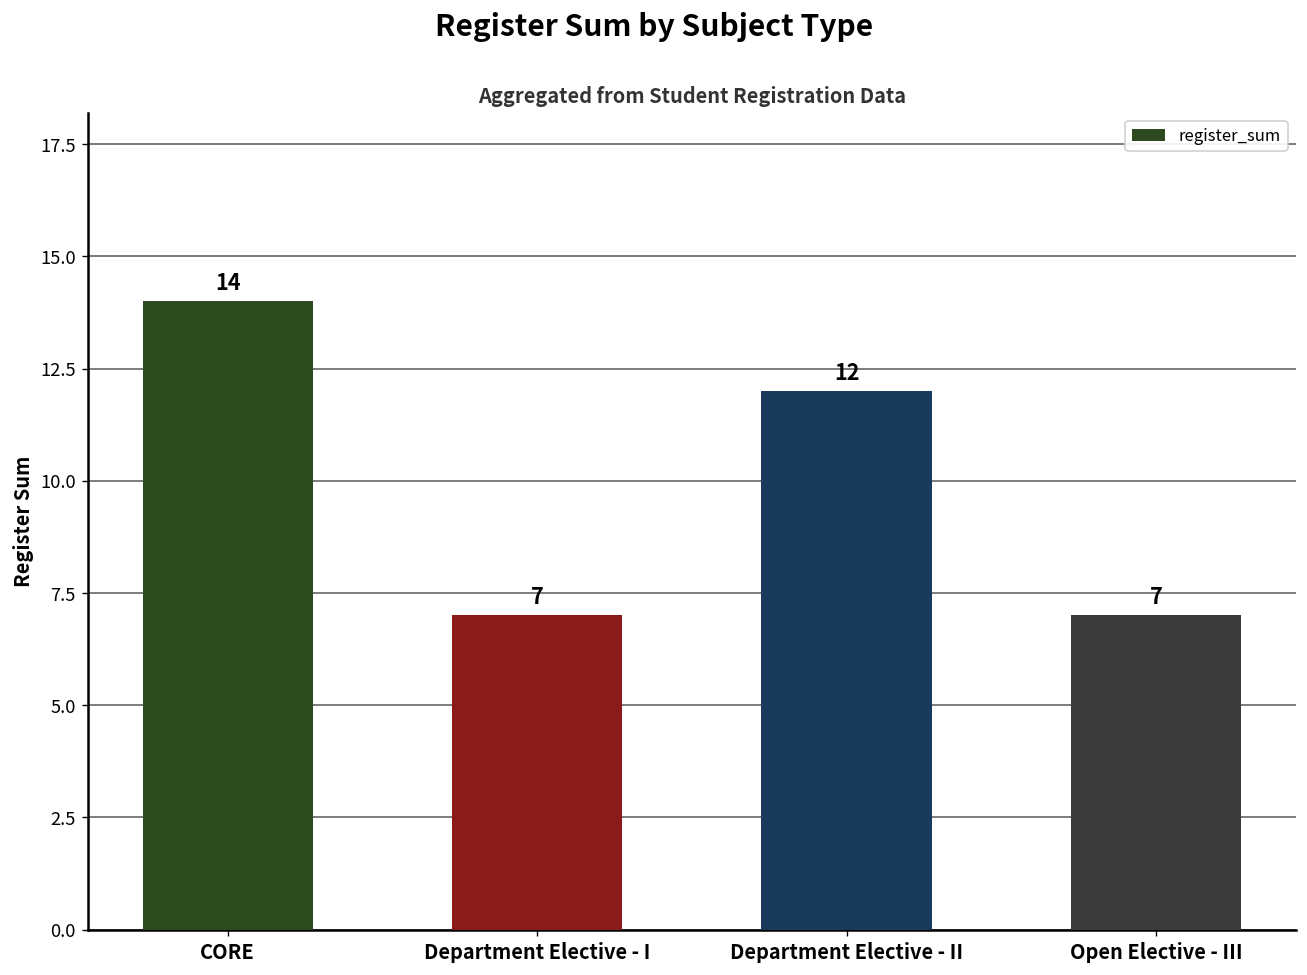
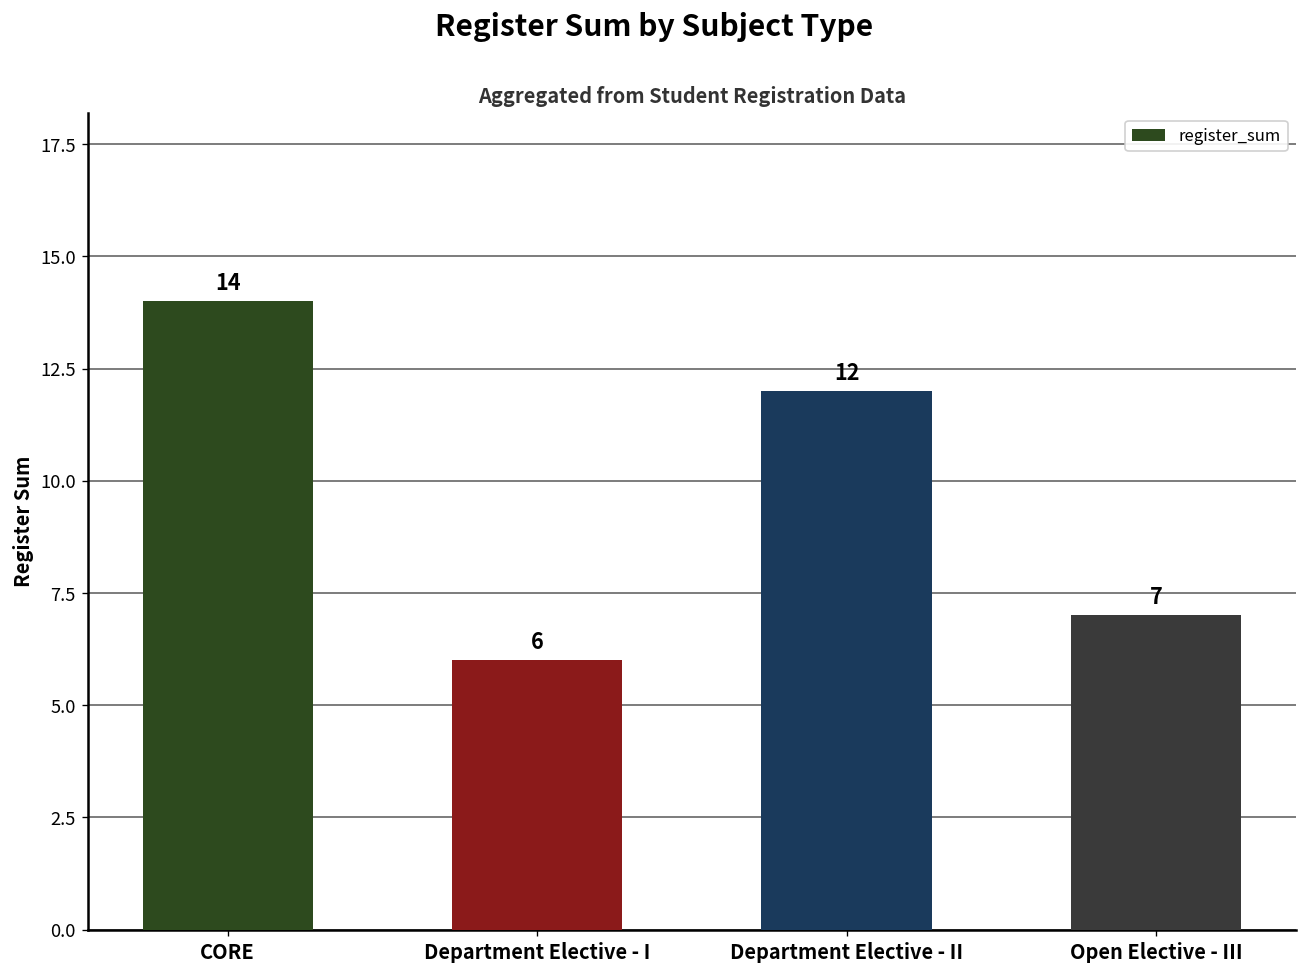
Department Elective - I: 7 -> 6
